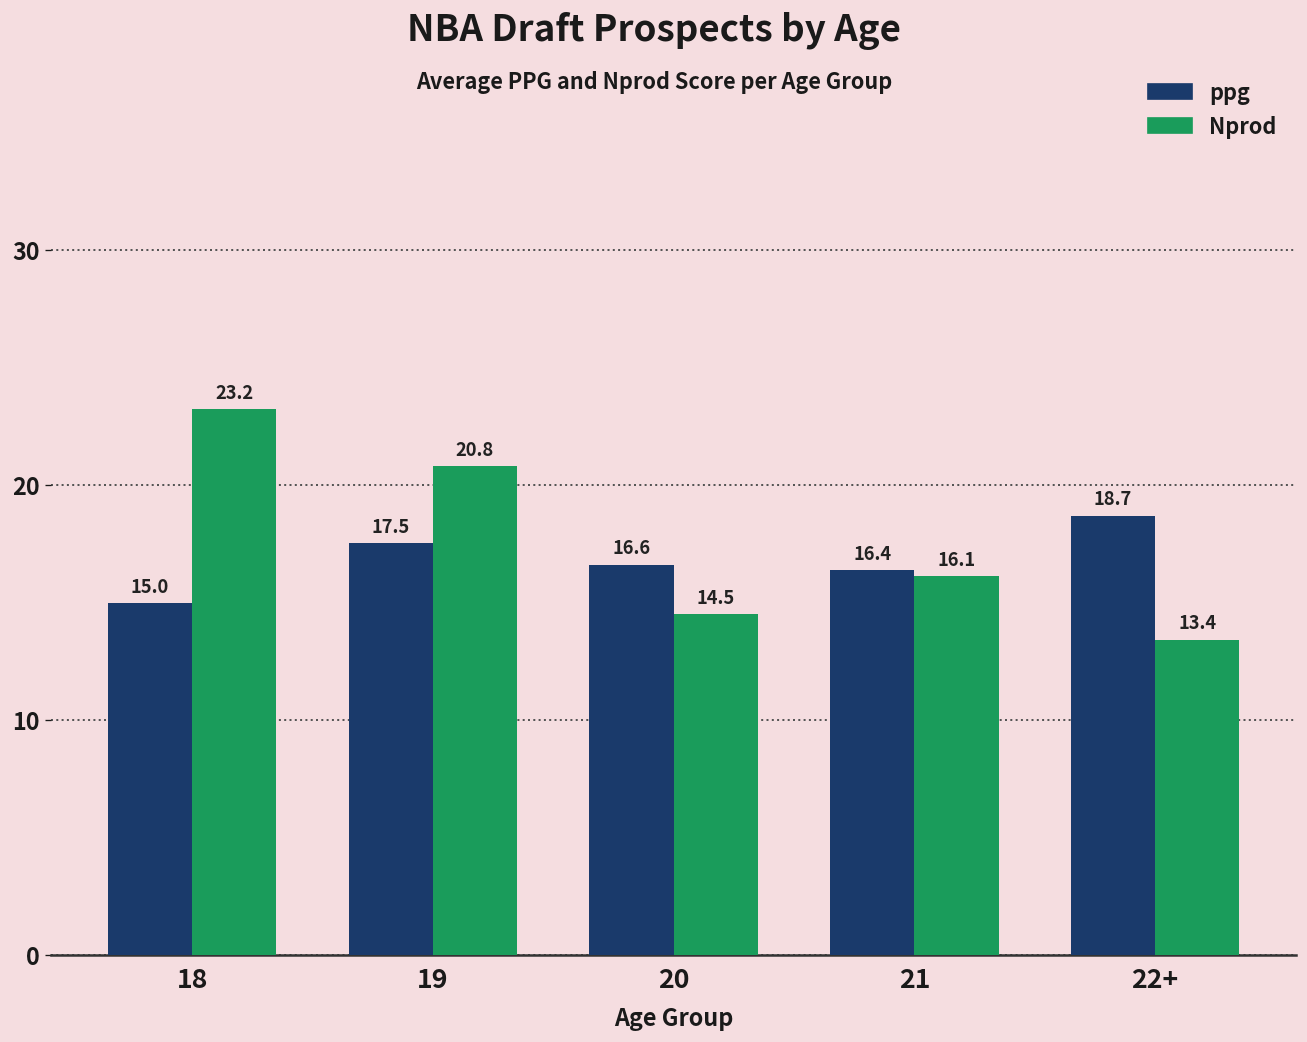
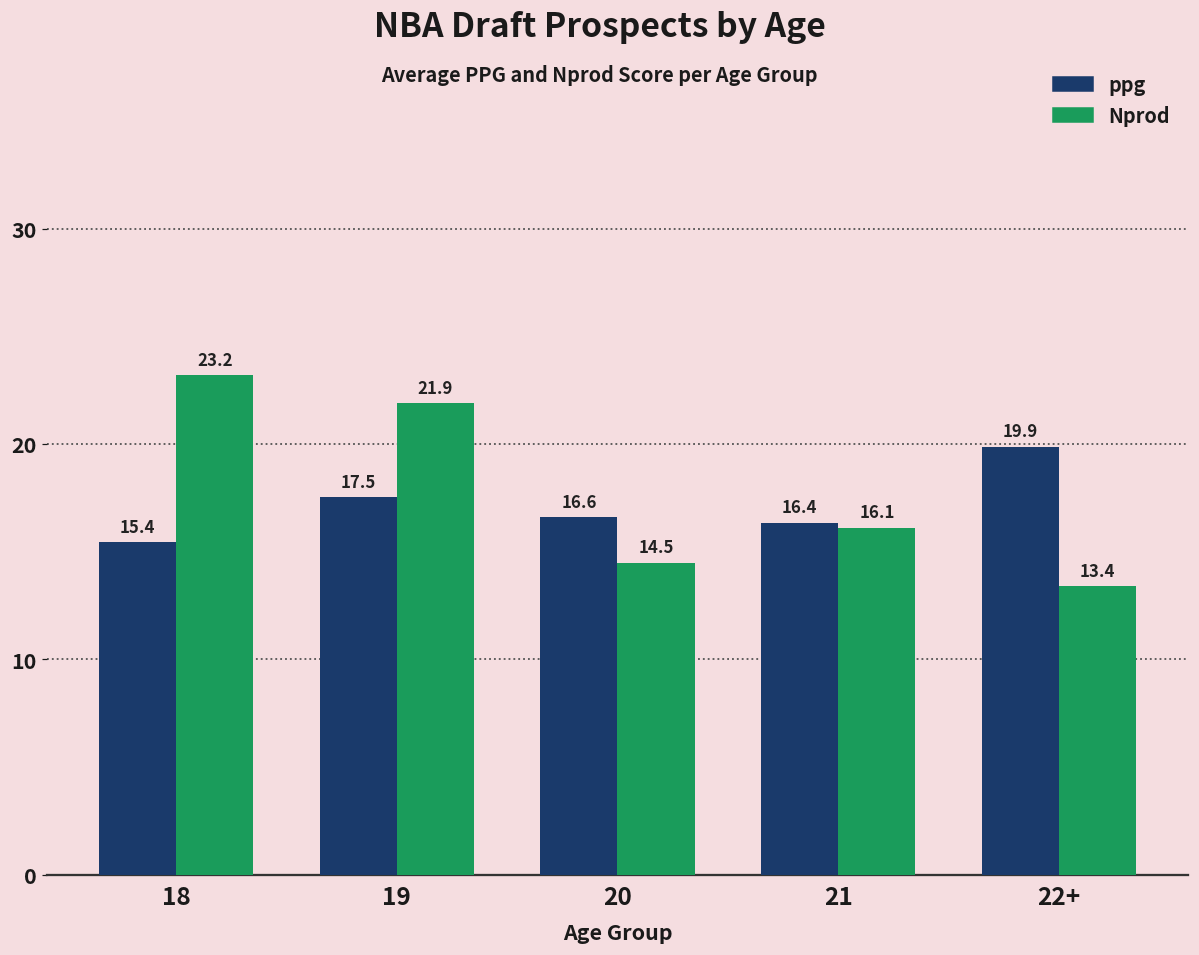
ppg, 18: 15.0 -> 15.4
Nprod, 19: 20.8 -> 21.9
ppg, 22+: 18.7 -> 19.9
